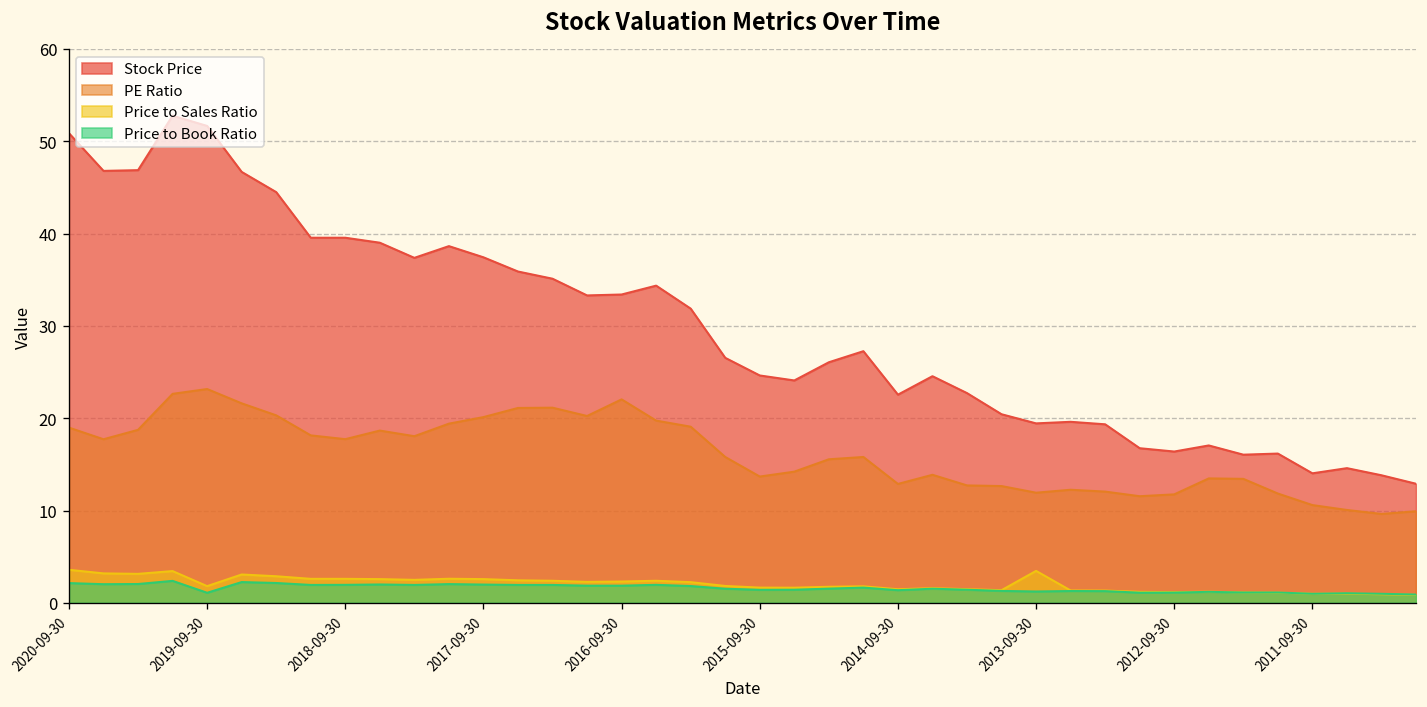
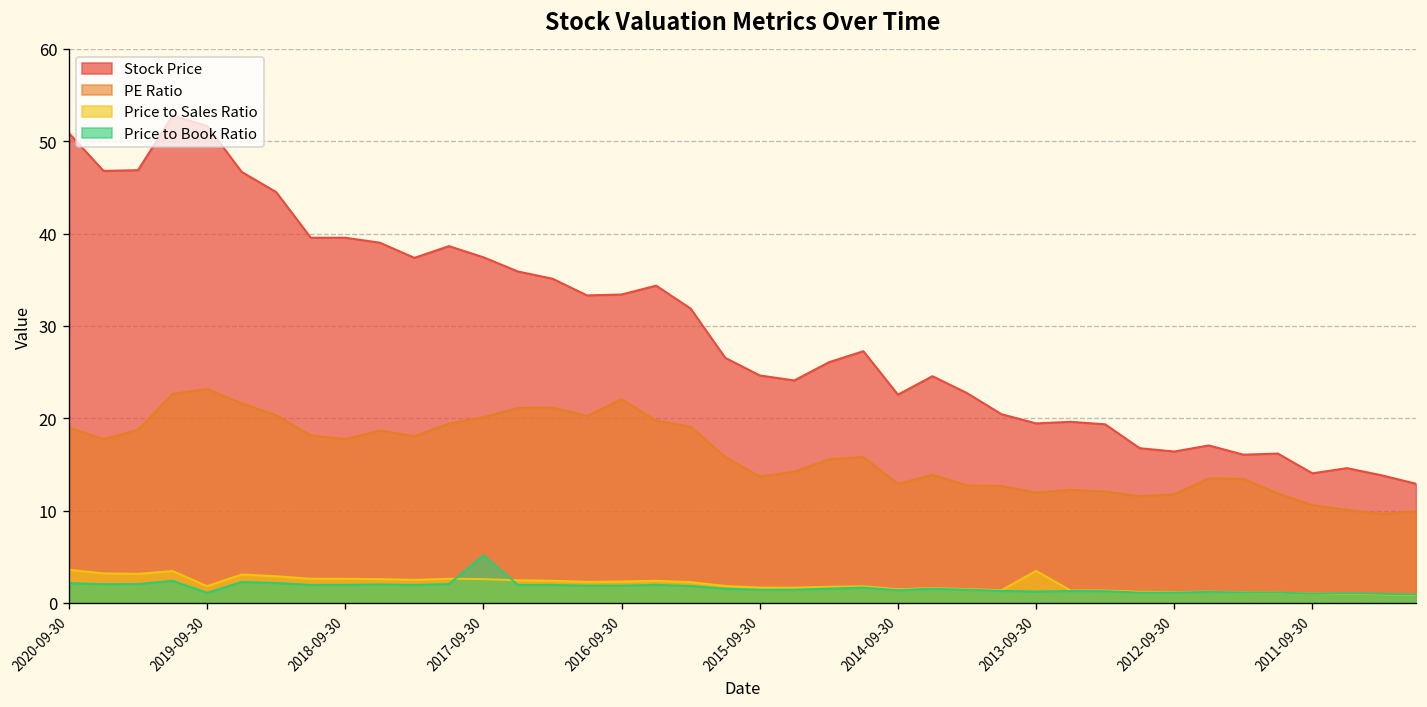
Price to Book Ratio, 2017-09-30: 2 -> 5
